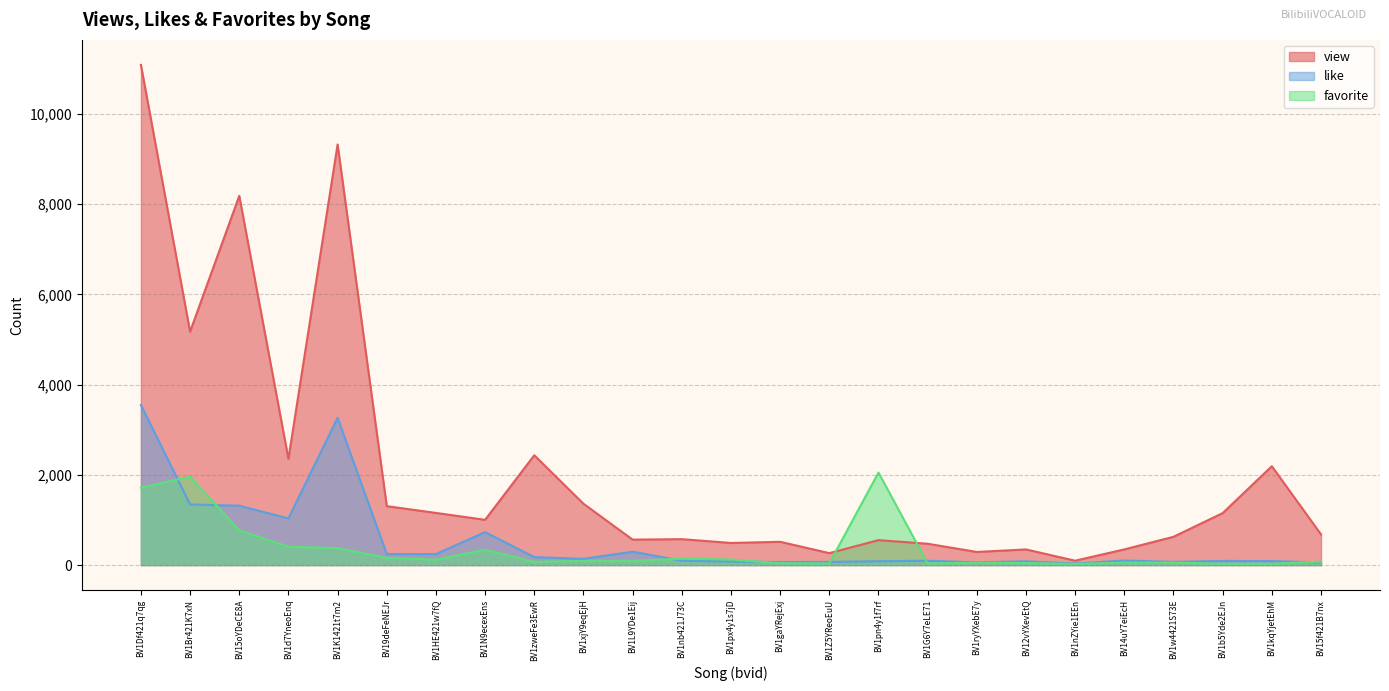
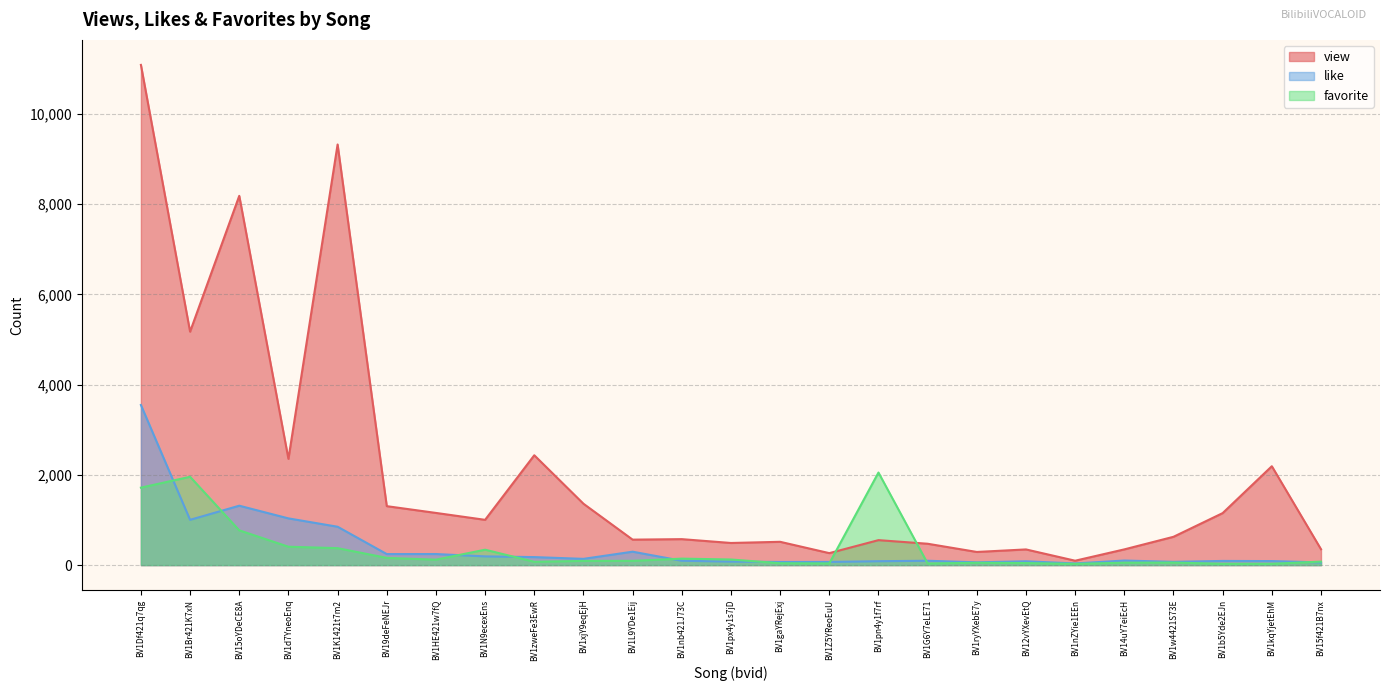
like, BV1Br421K7xN: 1,300 -> 1,000
like, BV1K1421t7m2: 3,300 -> 900
like, BV1N9ecexEns: 700 -> 200
view, BV15f421B7nx: 700 -> 400
